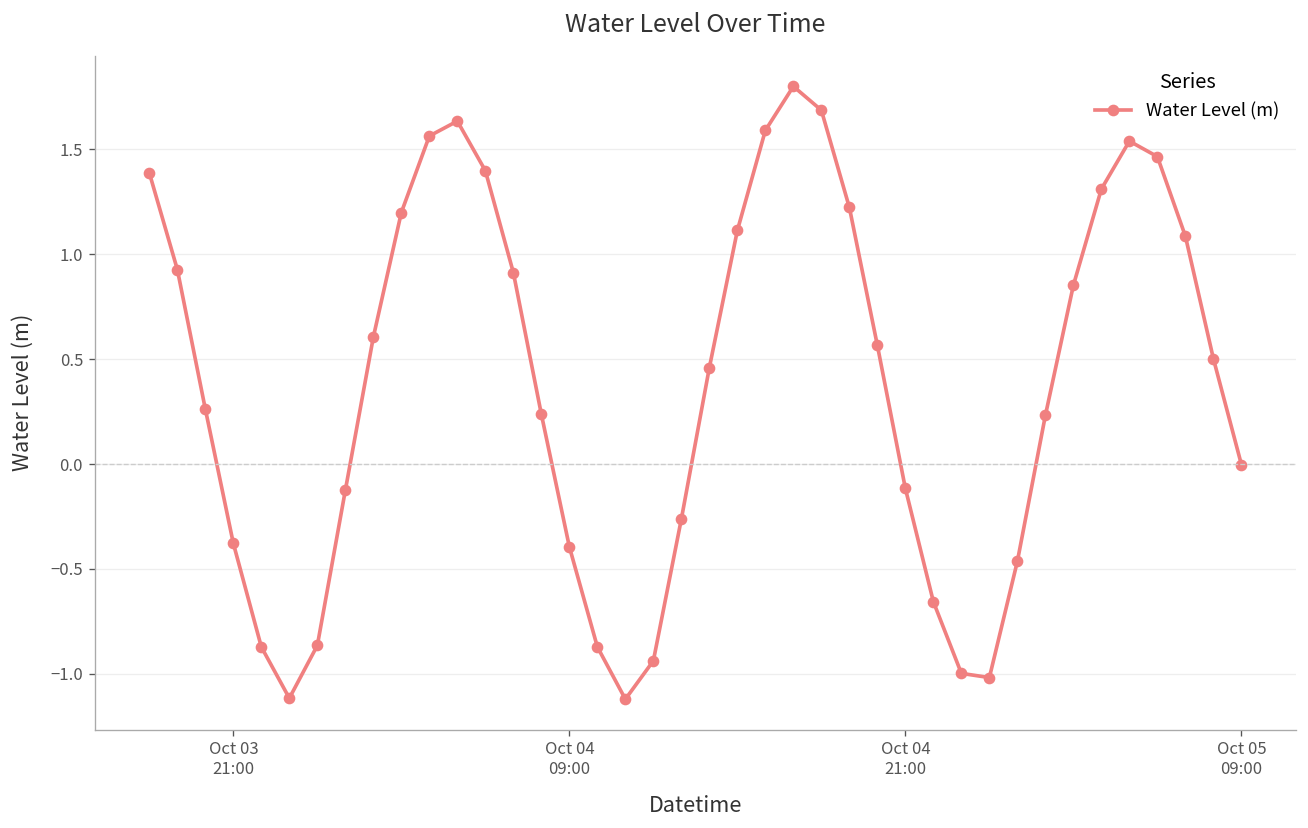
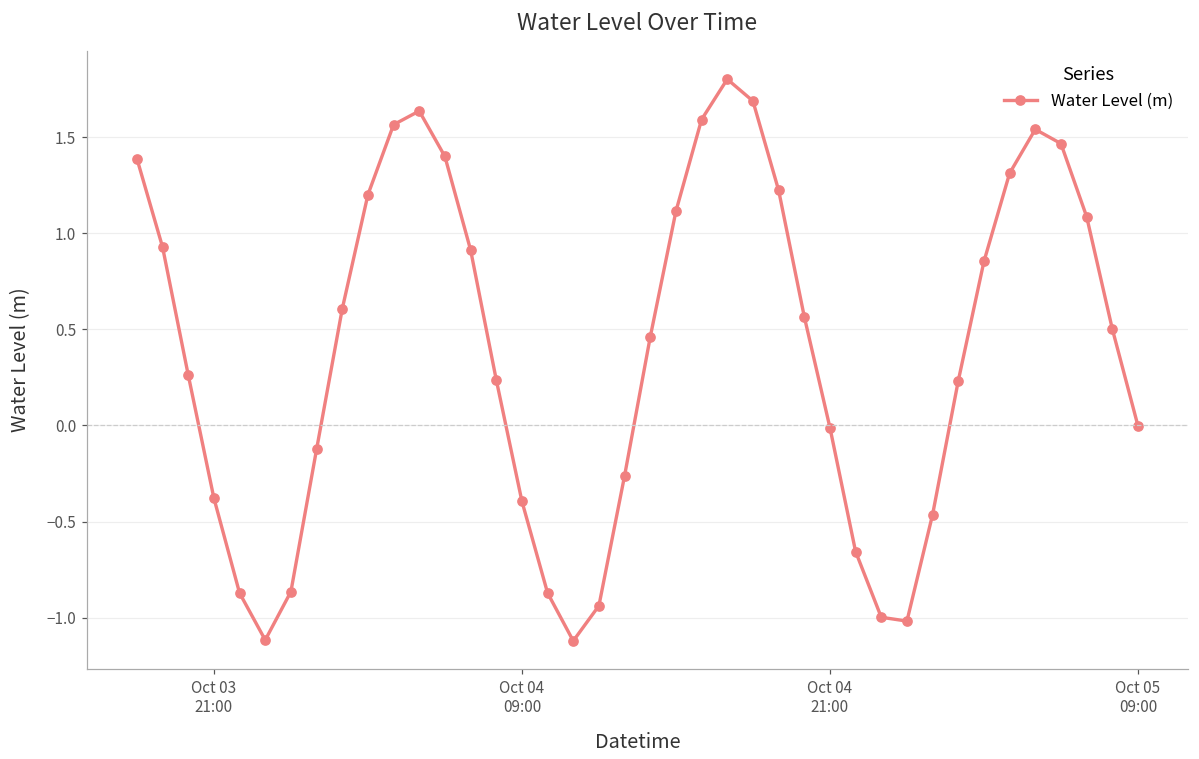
Oct 04 21:00: -0.12 -> -0.01
